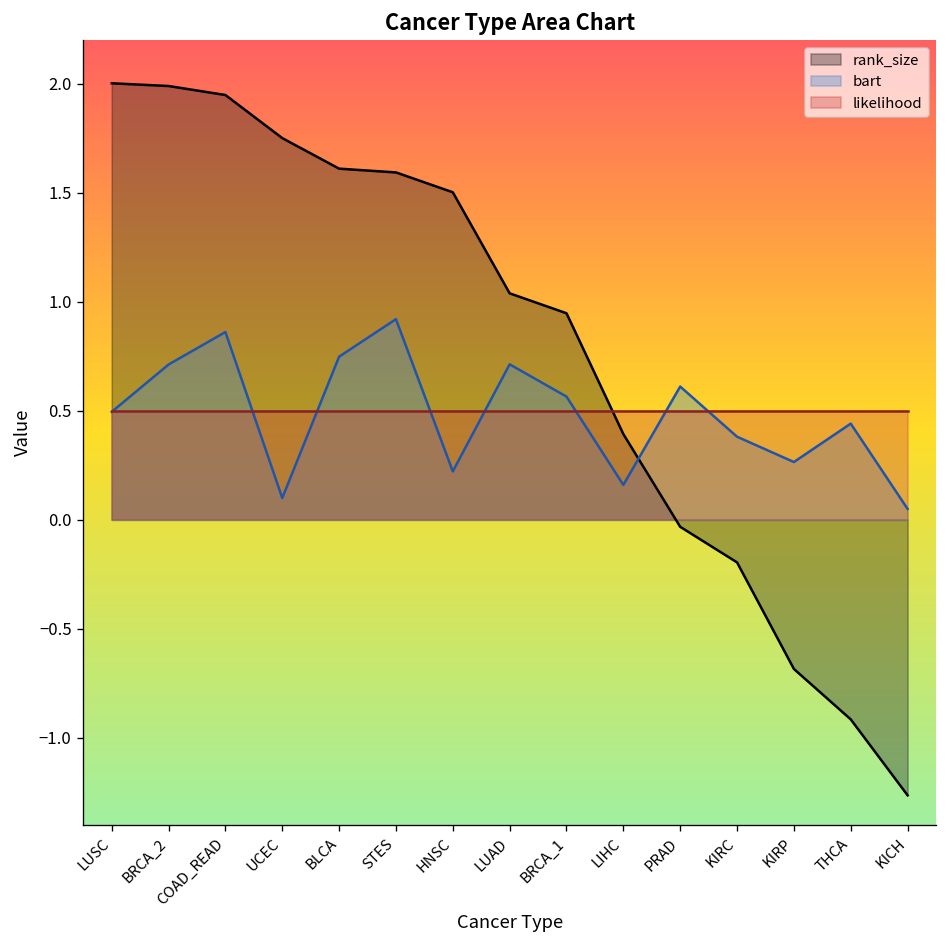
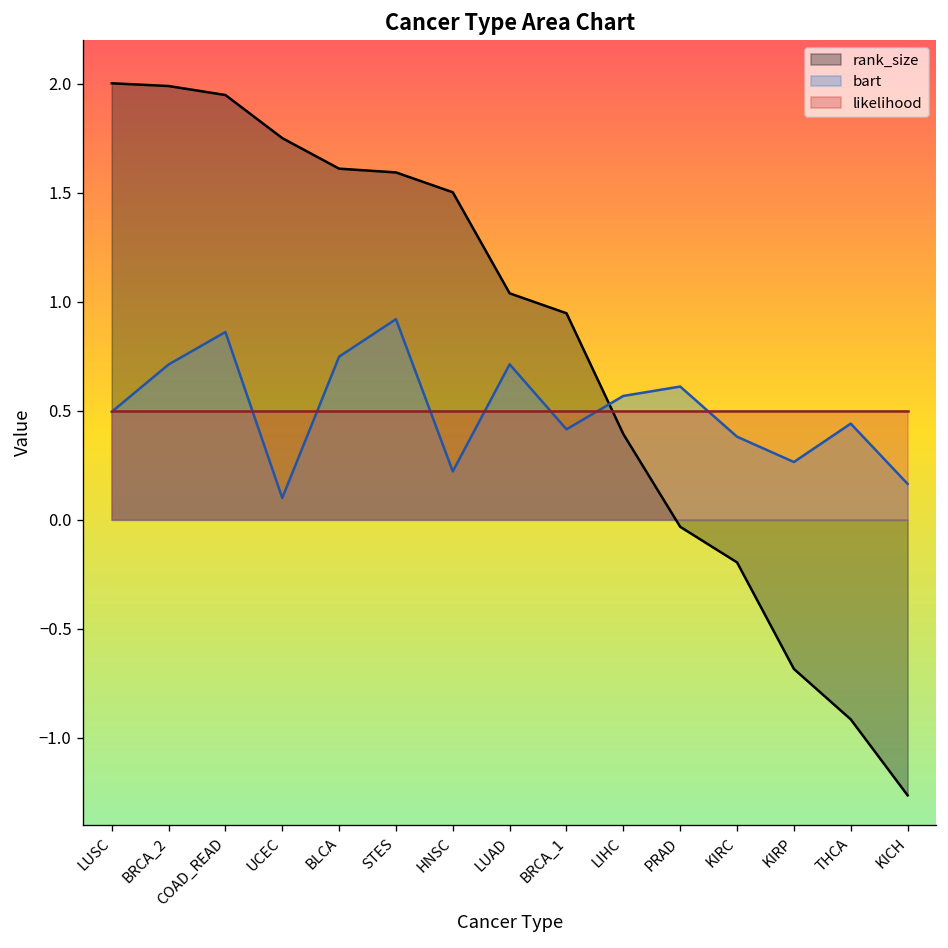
bart, BRCA_1: 0.57 -> 0.42
bart, LIHC: 0.16 -> 0.57
bart, KICH: 0.05 -> 0.17
